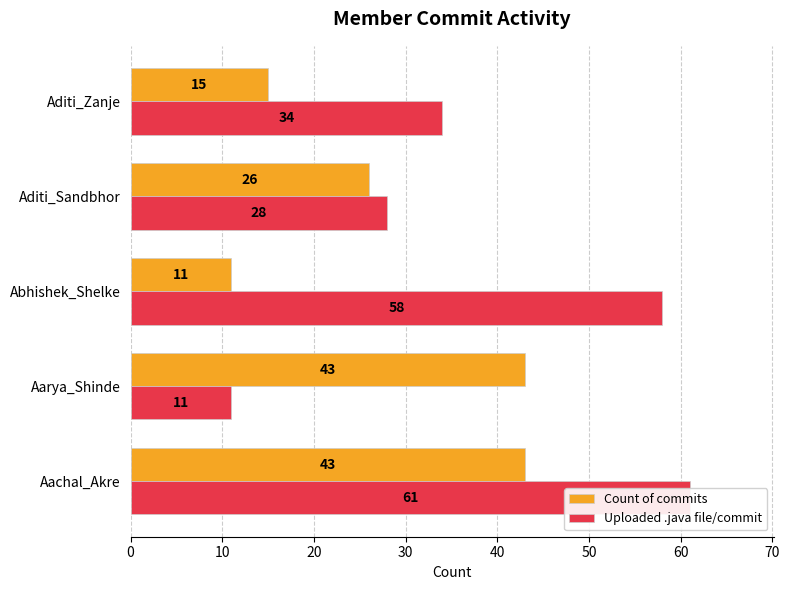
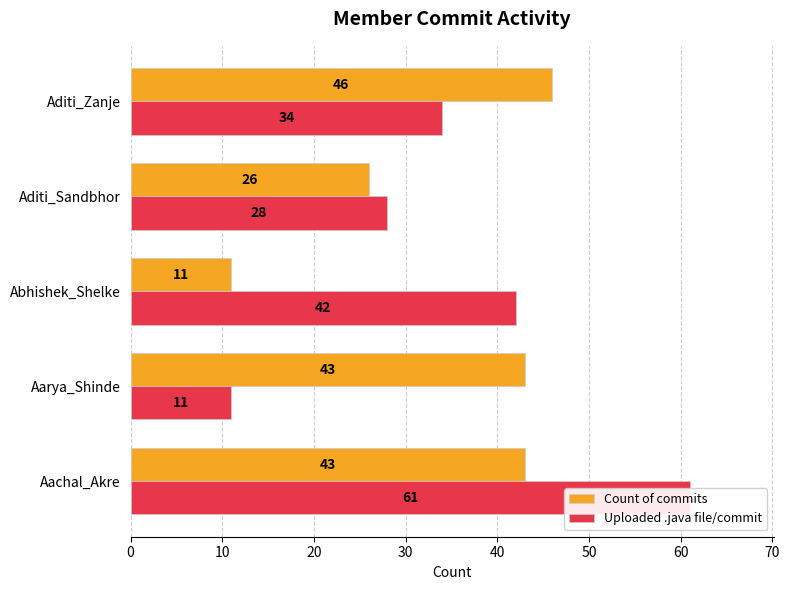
Count of commits, Aditi_Zanje: 15 -> 46
Uploaded .java file/commit, Abhishek_Shelke: 58 -> 42
